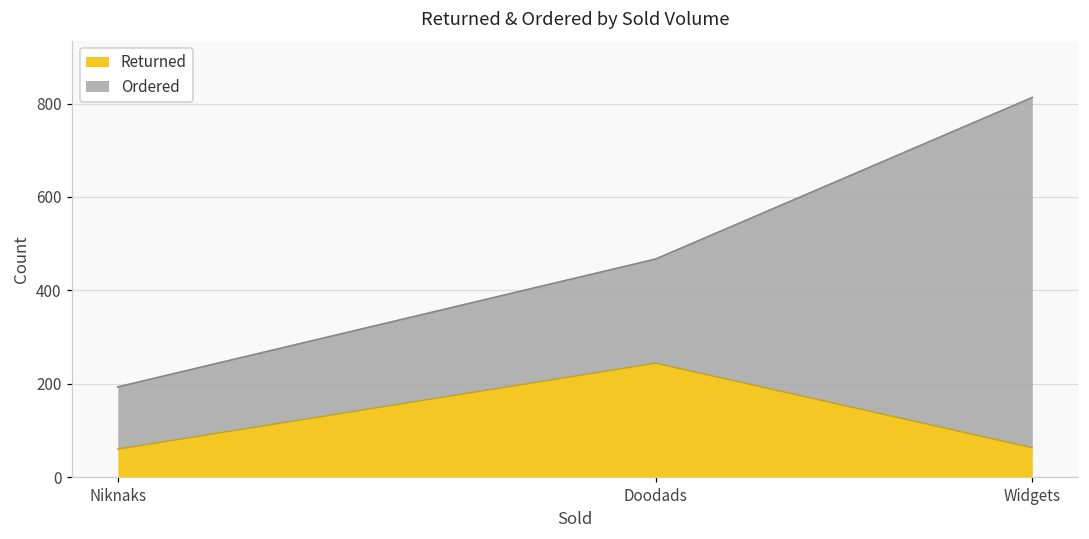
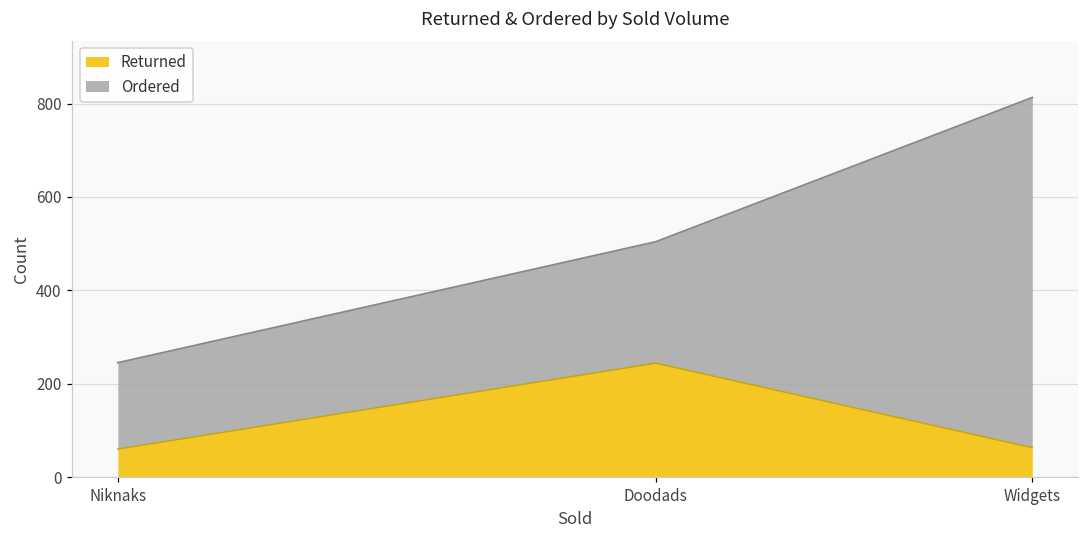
Ordered, Niknaks: 130 -> 190
Ordered, Doodads: 220 -> 260
